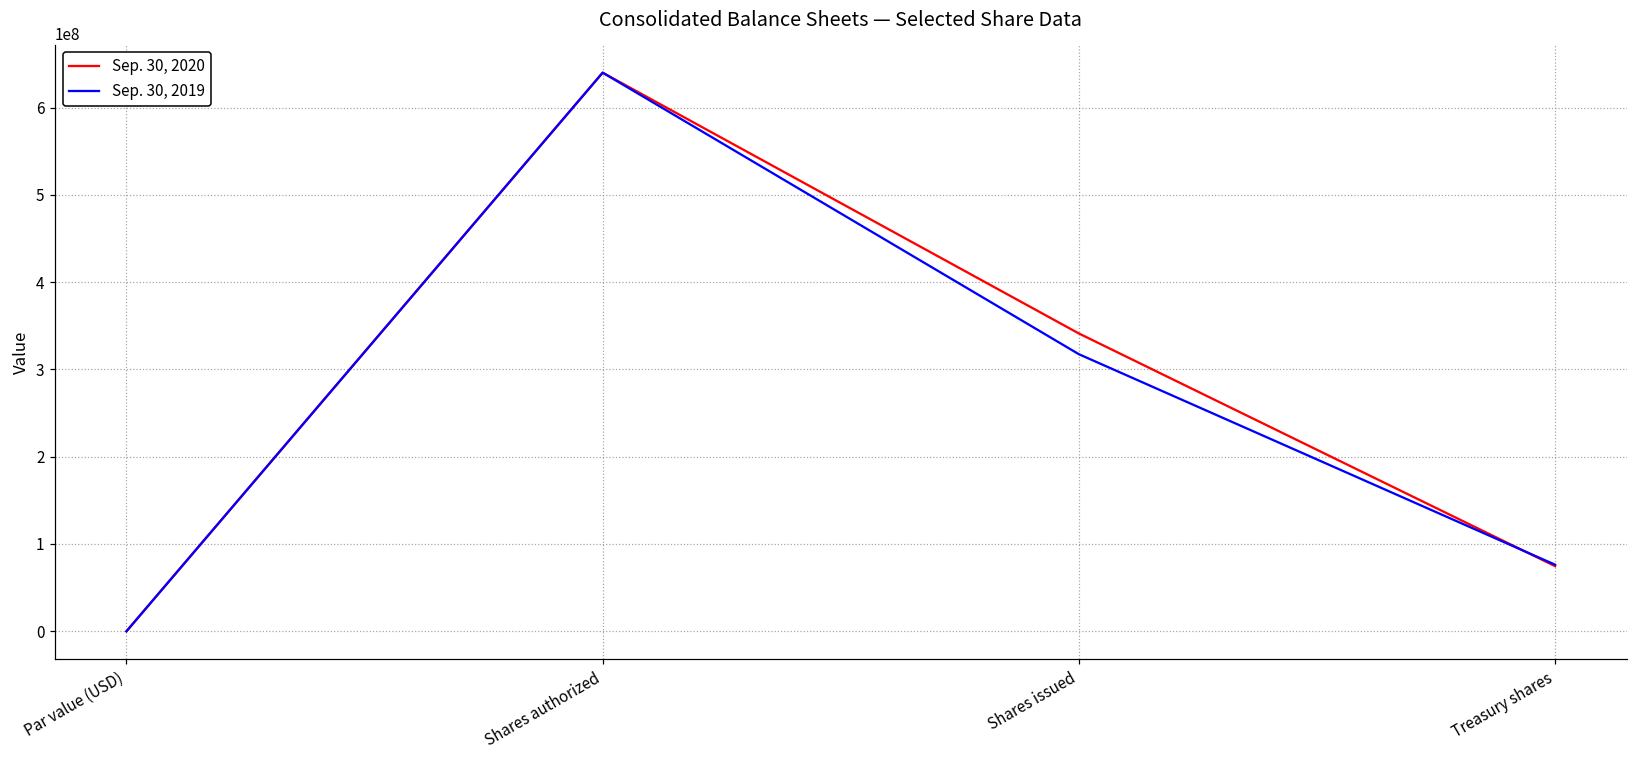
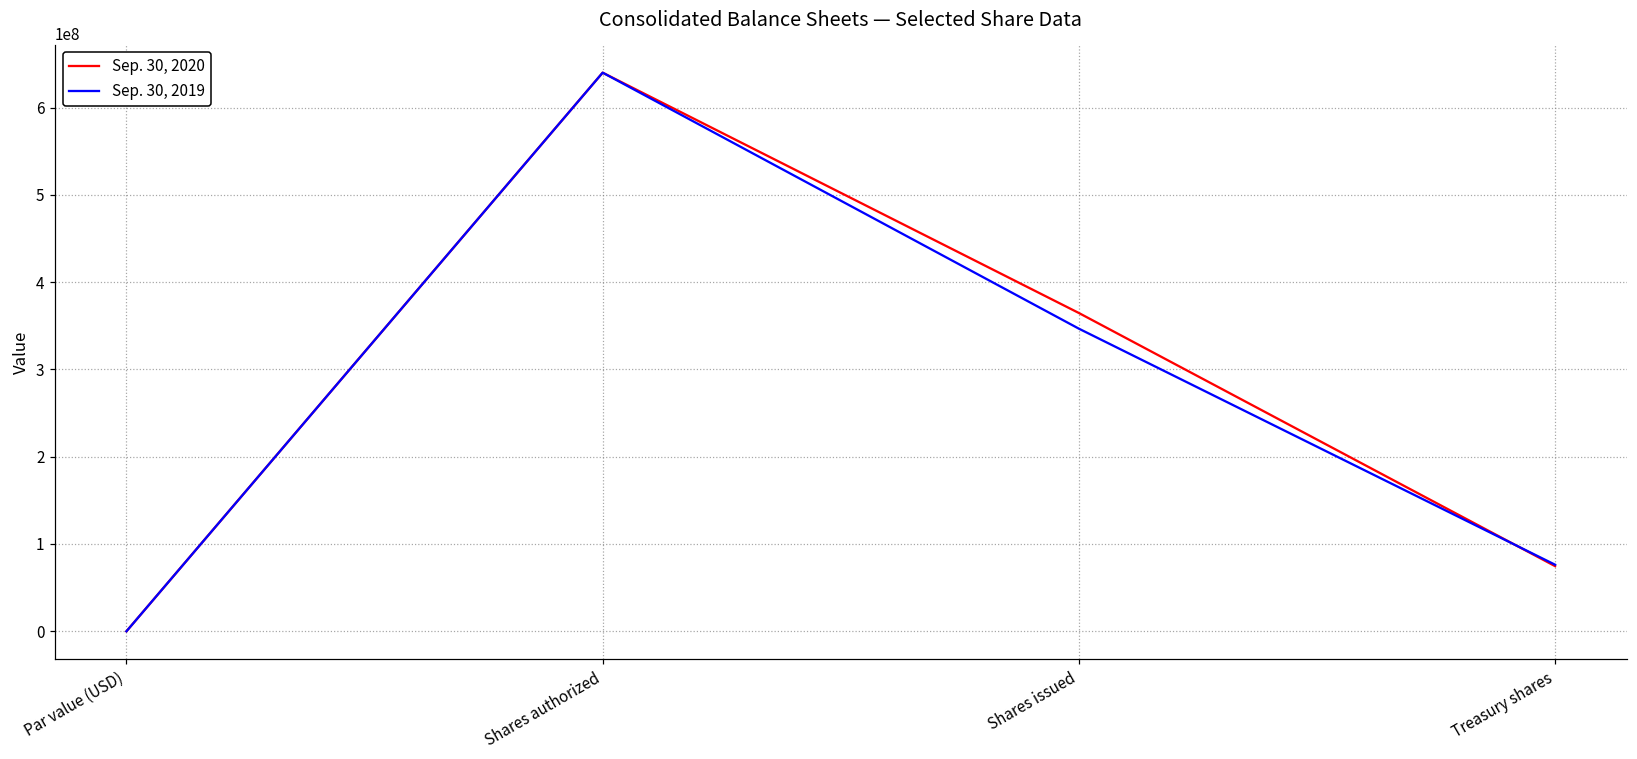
Sep. 30, 2020, Shares issued: 340000000 -> 360000000
Sep. 30, 2019, Shares issued: 320000000 -> 350000000
